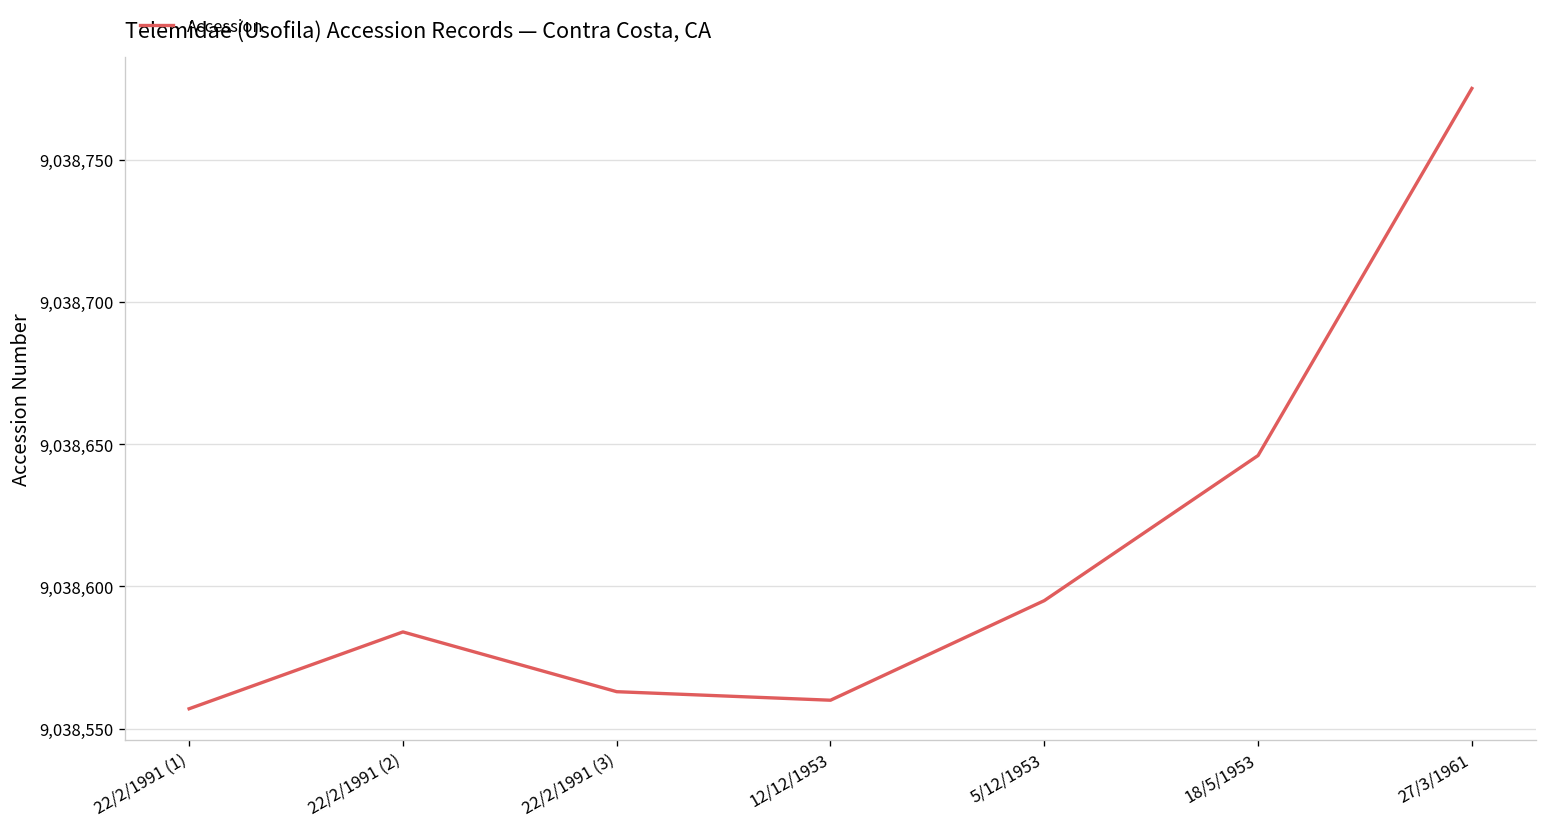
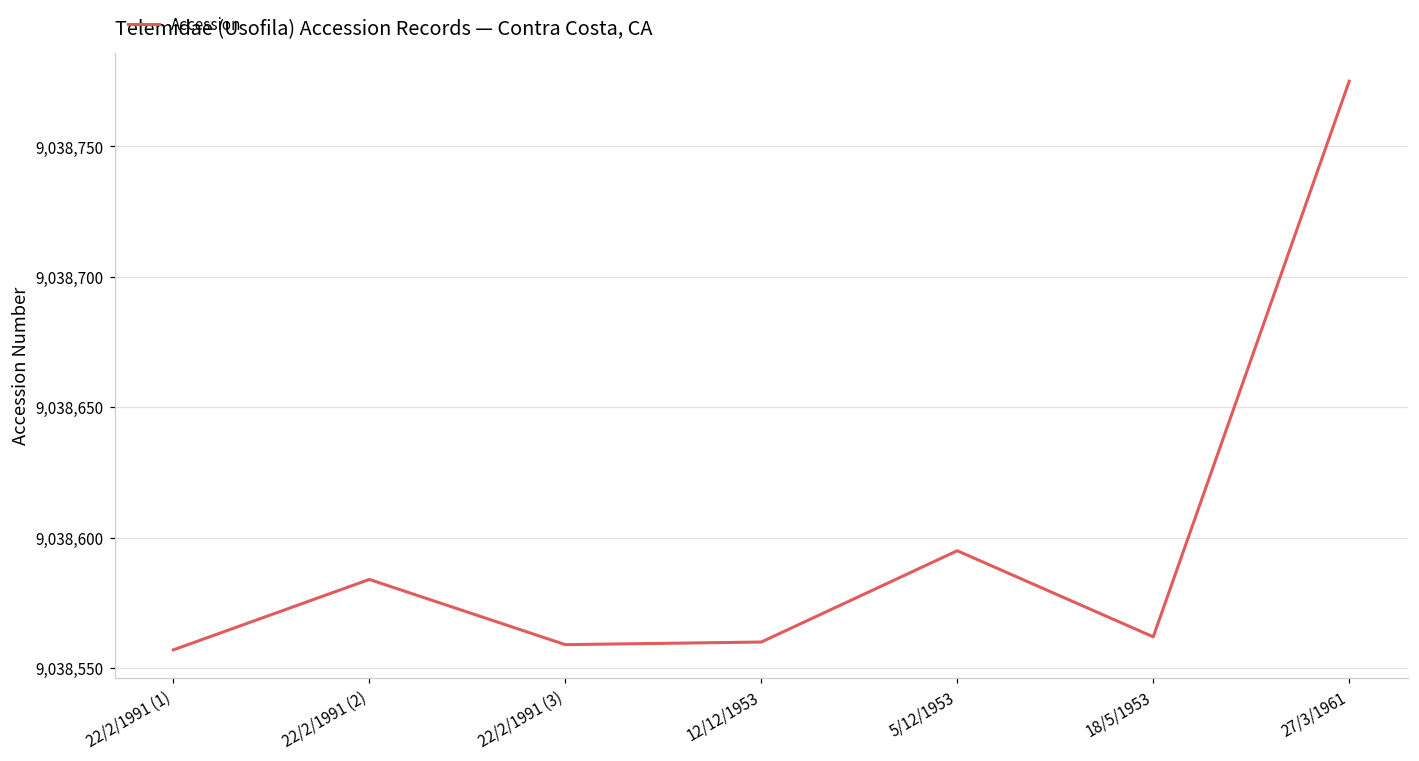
22/2/1991 (3): 9,038,563 -> 9,038,559
18/5/1953: 9,038,646 -> 9,038,562
